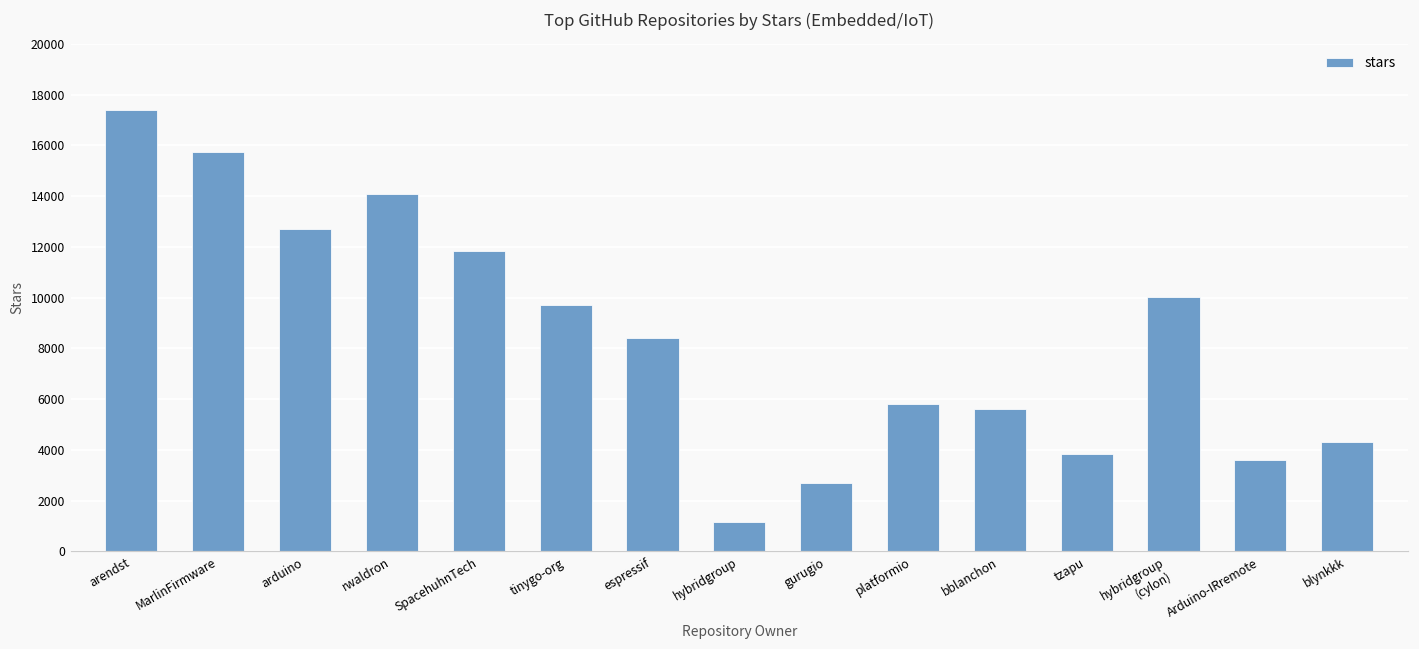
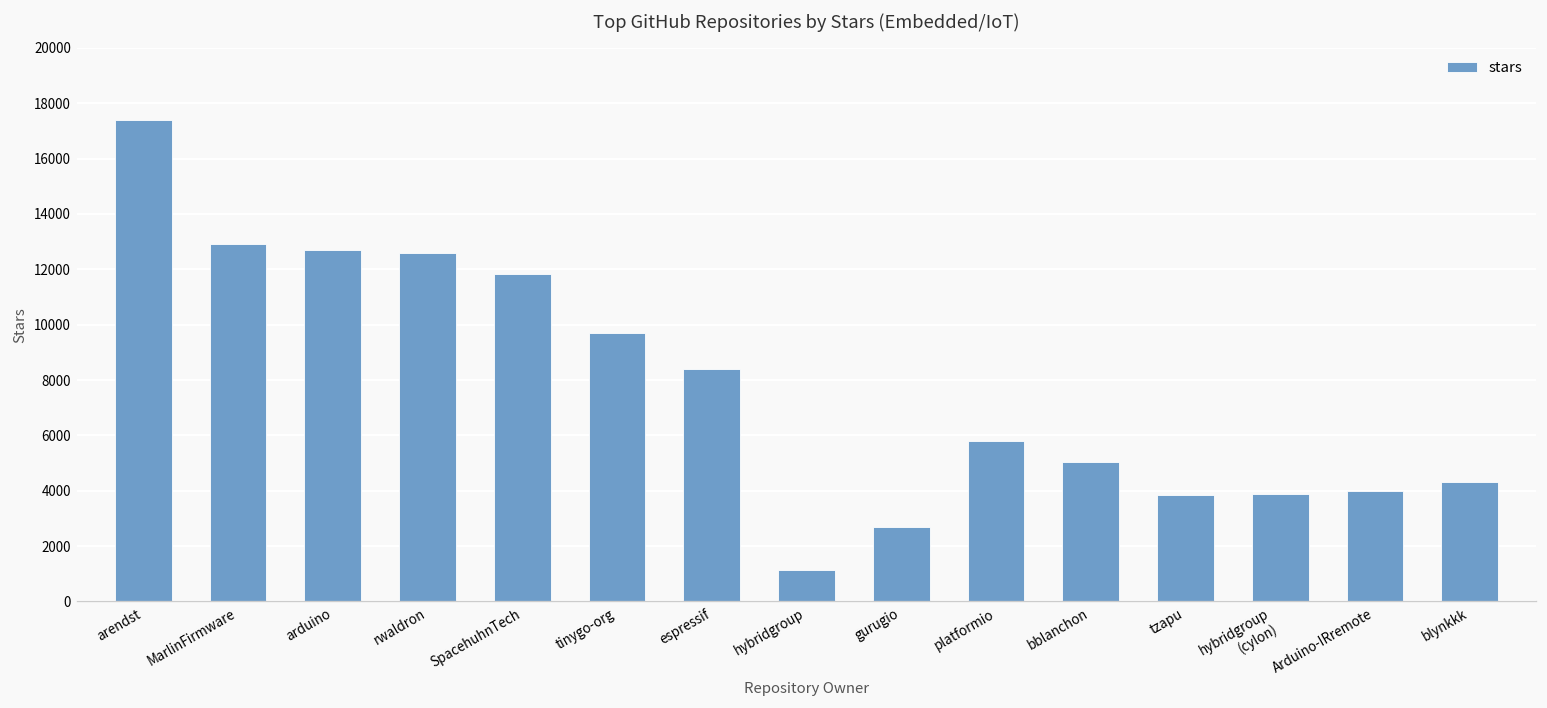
MarlinFirmware: 15700 -> 12900
rwaldron: 14100 -> 12600
bblanchon: 5600 -> 5000
hybridgroup (cylon): 10000 -> 3900
Arduino-IRremote: 3600 -> 4000
